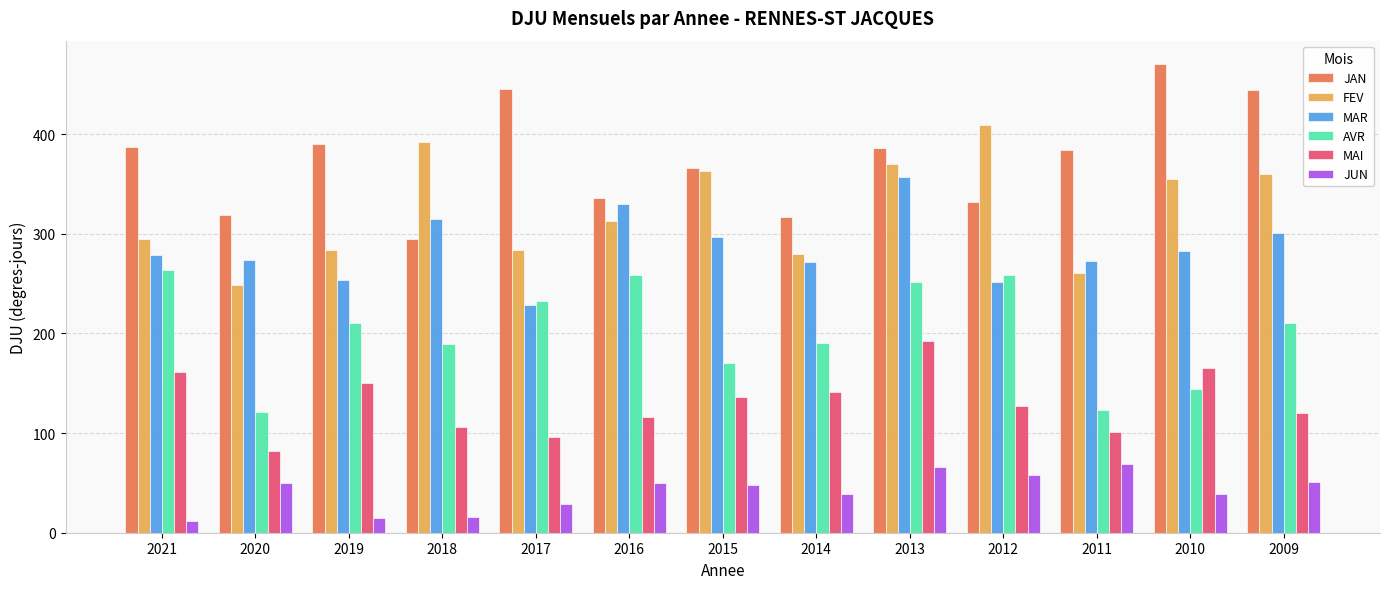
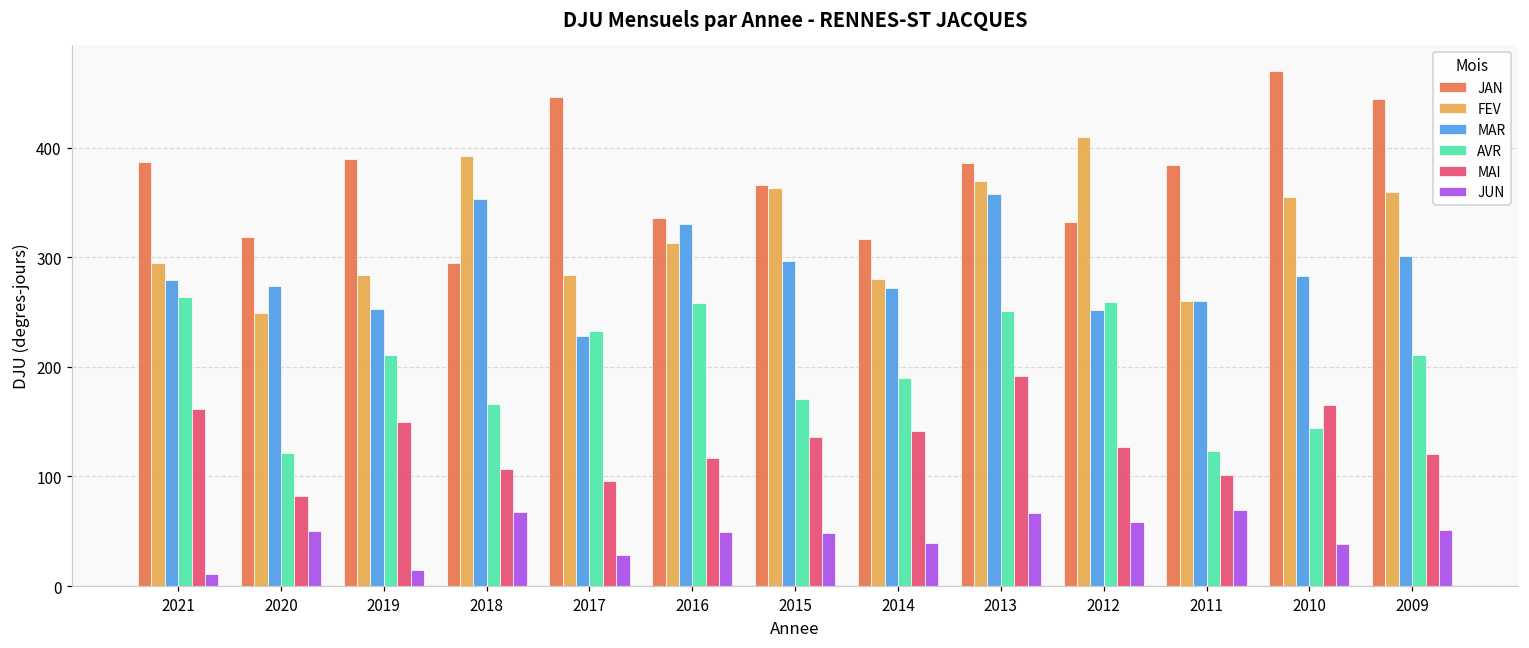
MAR, 2018: 320 -> 350
AVR, 2018: 190 -> 170
JUN, 2018: 20 -> 70
MAR, 2011: 270 -> 260
